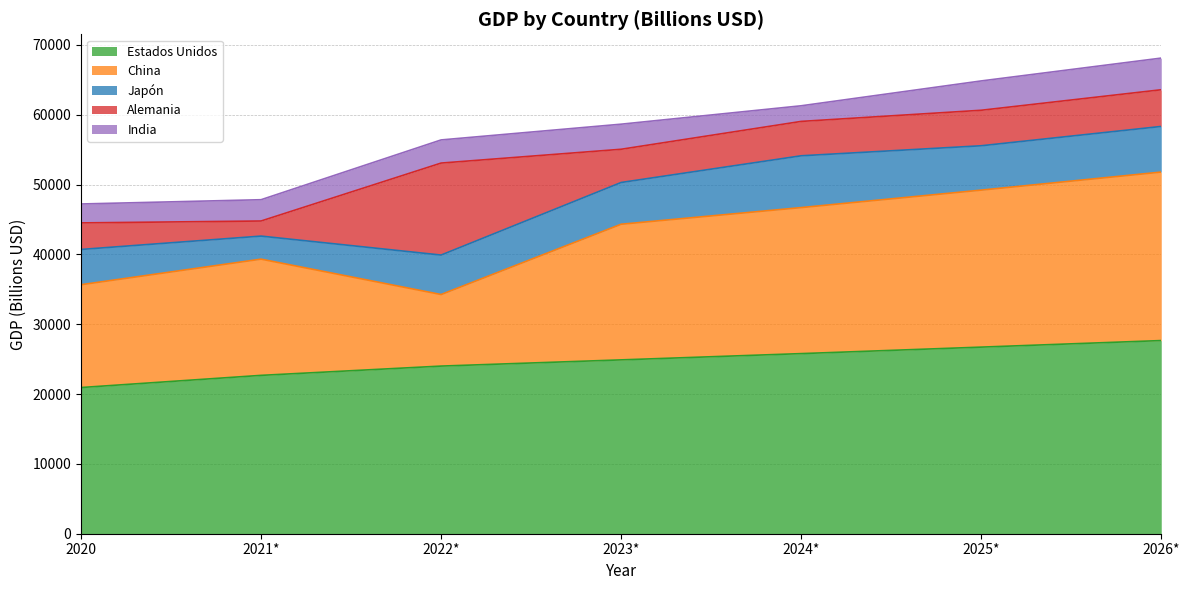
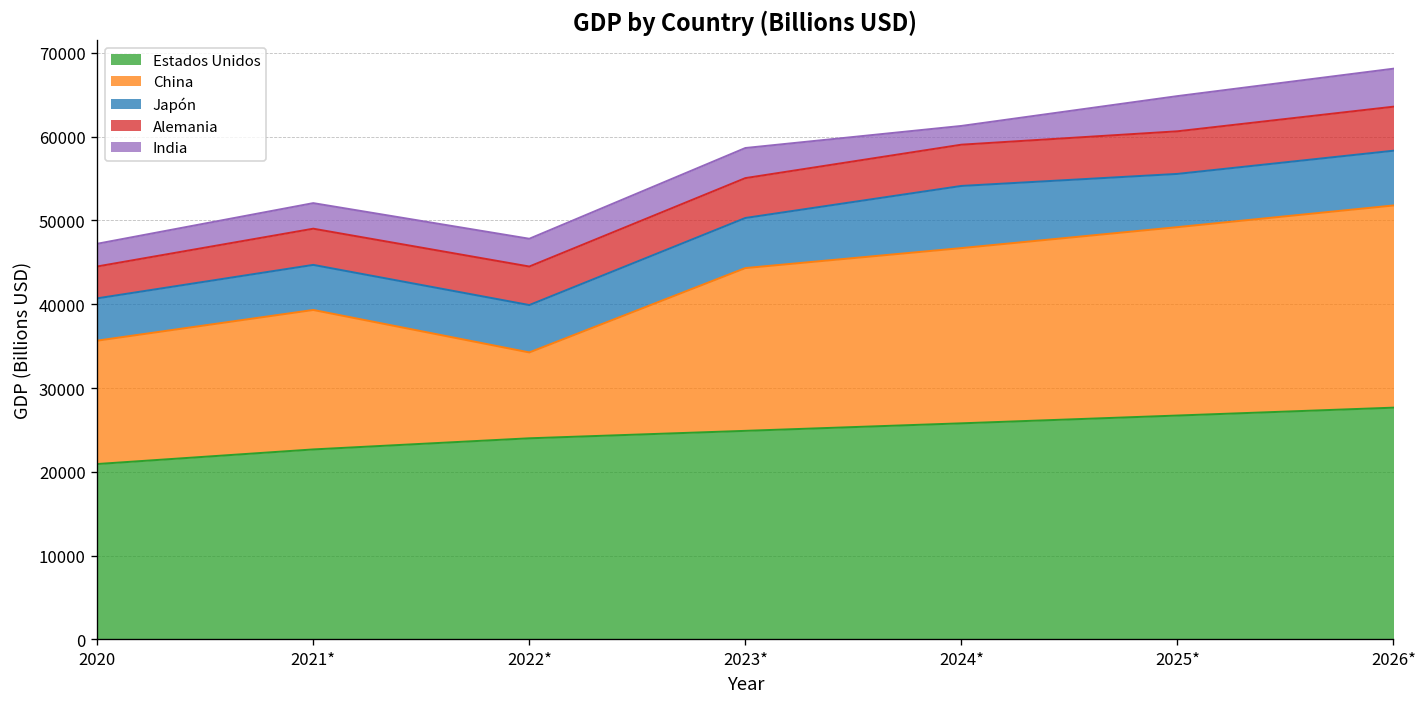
Japón, 2021*: 3000 -> 5000
Alemania, 2021*: 2000 -> 4000
Alemania, 2022*: 13000 -> 5000
